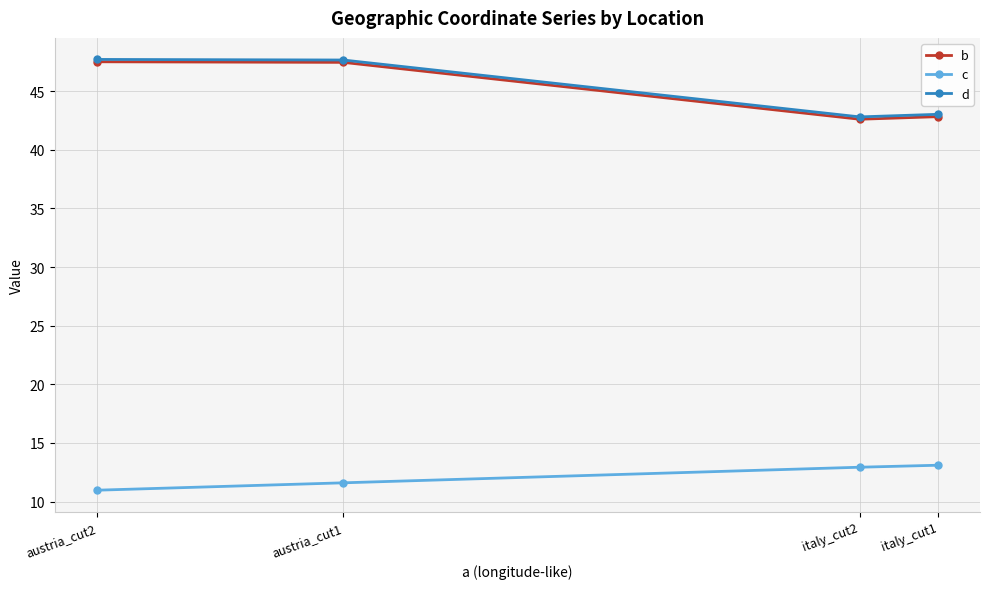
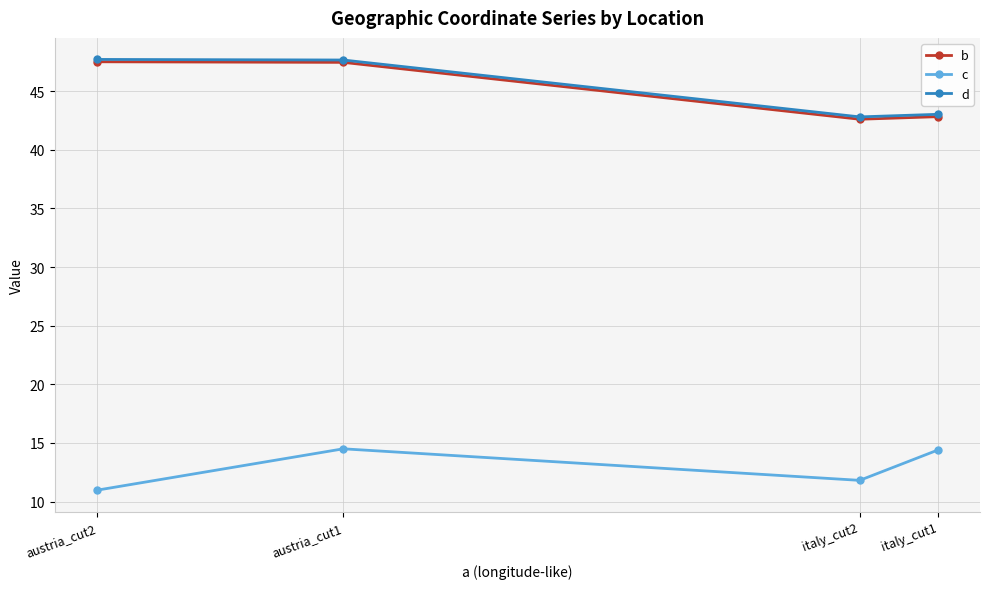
c, austria_cut1: 11.6 -> 14.5
c, italy_cut2: 12.9 -> 11.8
c, italy_cut1: 13.1 -> 14.4
